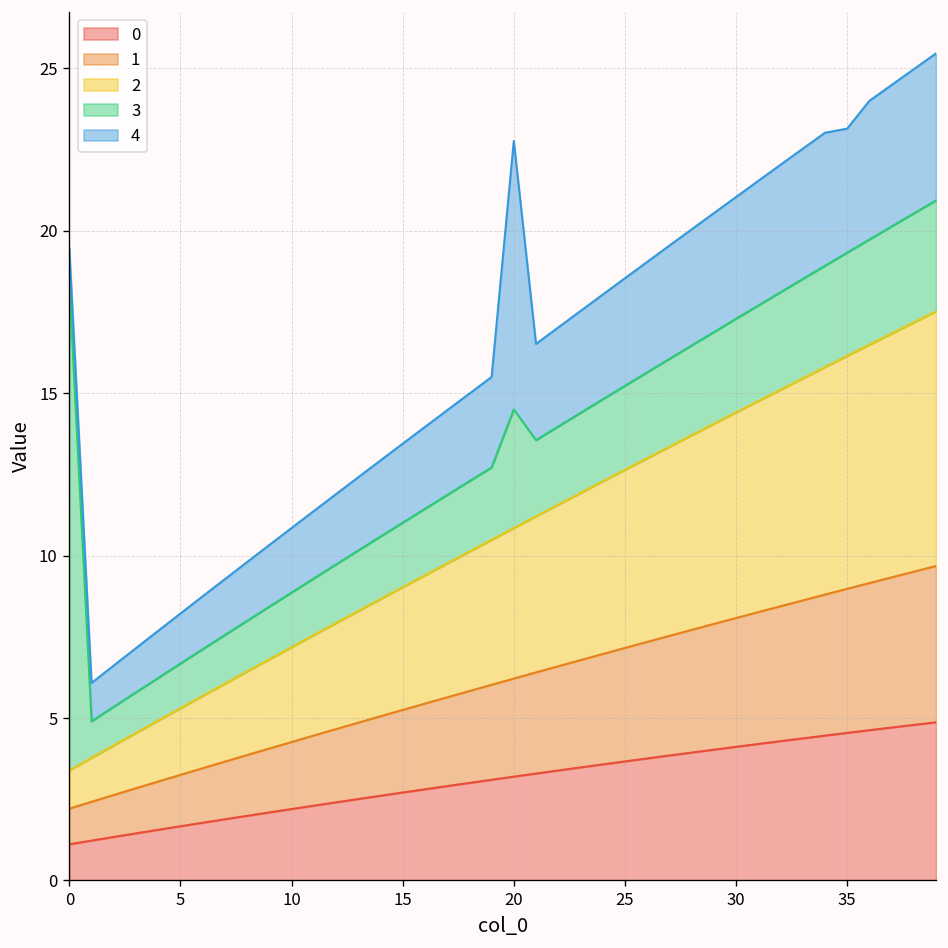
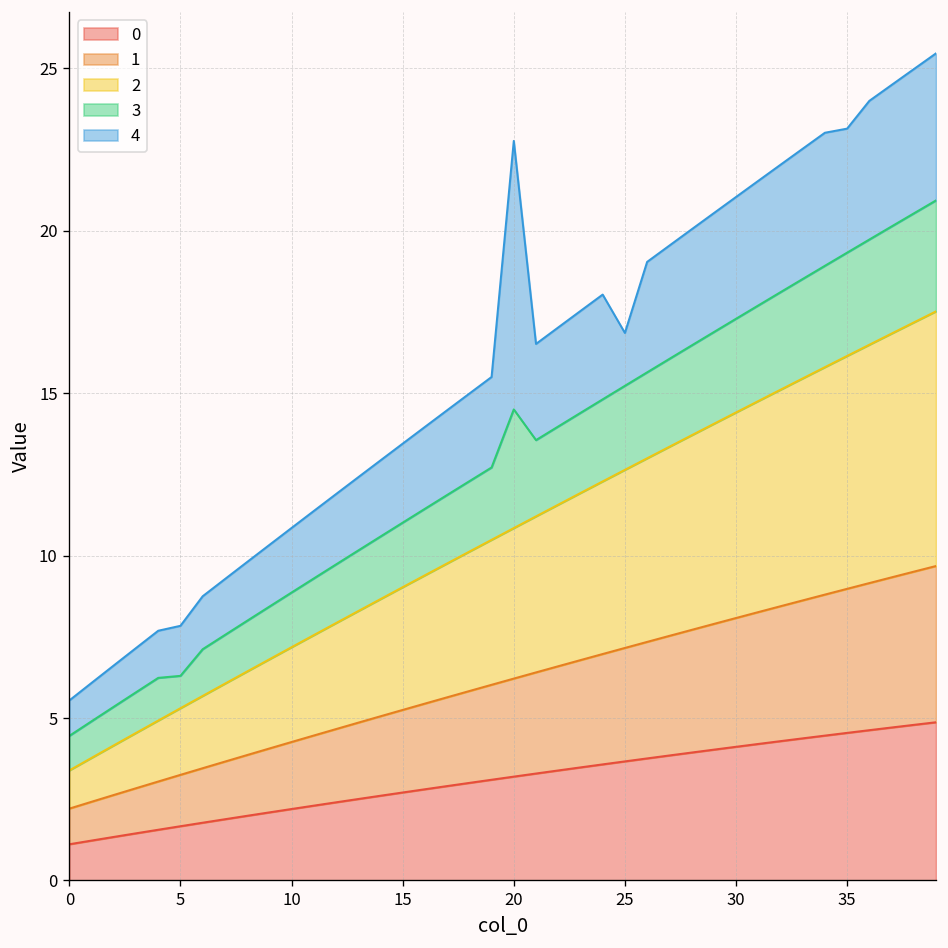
3, 0: 15.0 -> 1.1
3, 5: 1.4 -> 1.0
4, 25: 3.3 -> 1.6
